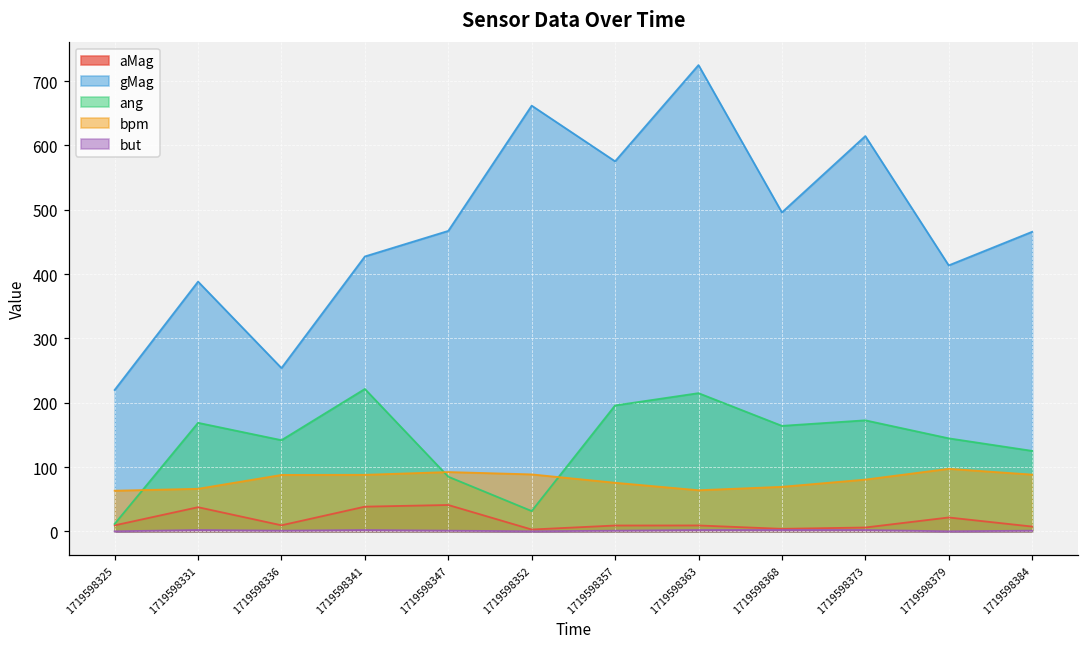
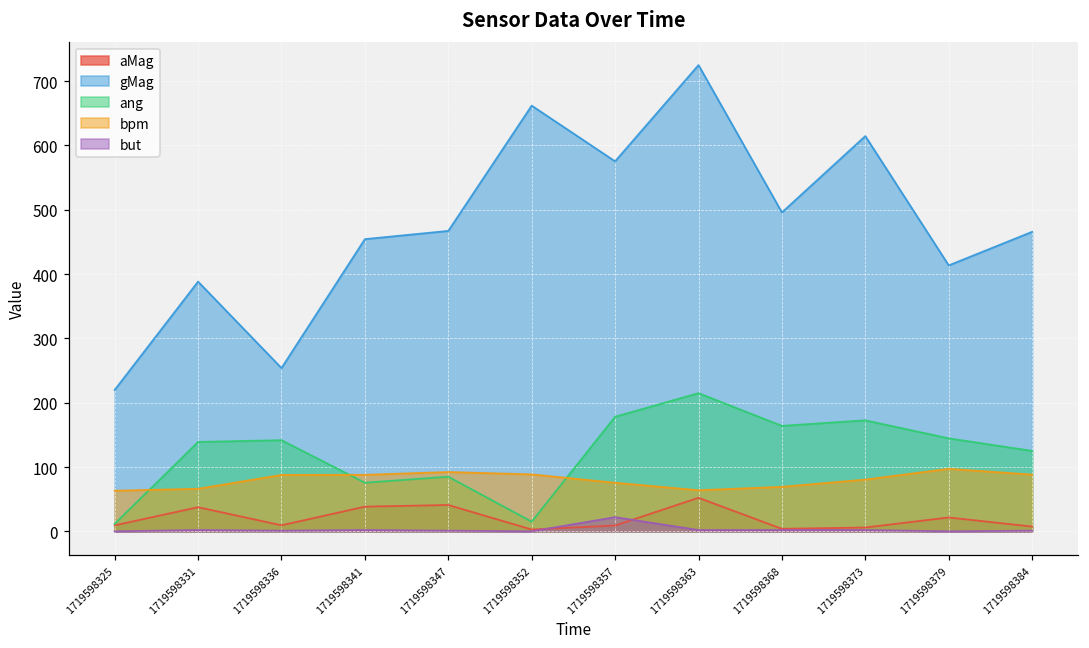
ang, 1719598331: 170 -> 140
gMag, 1719598341: 430 -> 450
ang, 1719598341: 220 -> 80
ang, 1719598352: 30 -> 10
ang, 1719598357: 200 -> 180
but, 1719598357: 0 -> 20
aMag, 1719598363: 10 -> 50
